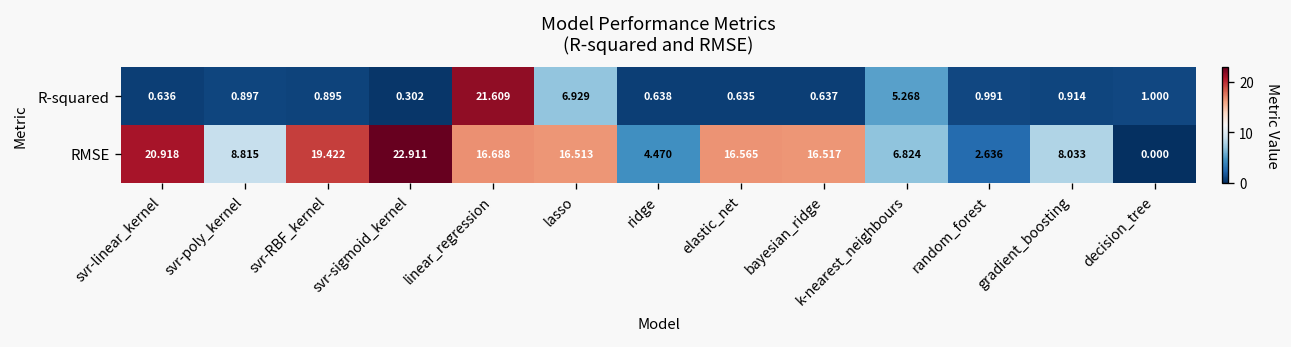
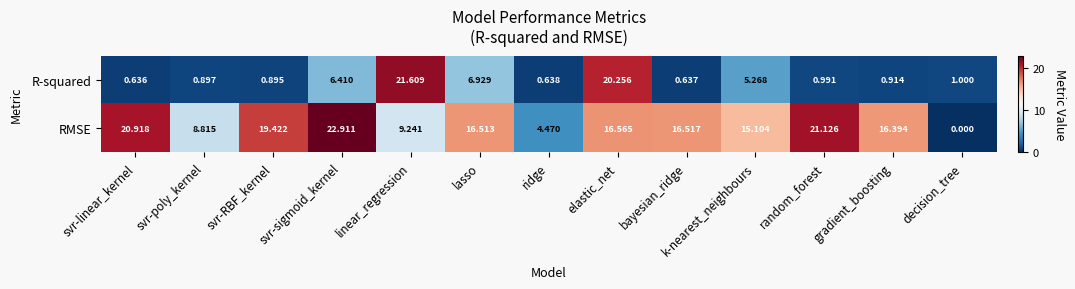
R-squared, svr-sigmoid_kernel: 0.302 -> 6.410
R-squared, elastic_net: 0.635 -> 20.256
RMSE, linear_regression: 16.688 -> 9.241
RMSE, k-nearest_neighbours: 6.824 -> 15.104
RMSE, random_forest: 2.636 -> 21.126
RMSE, gradient_boosting: 8.033 -> 16.394
